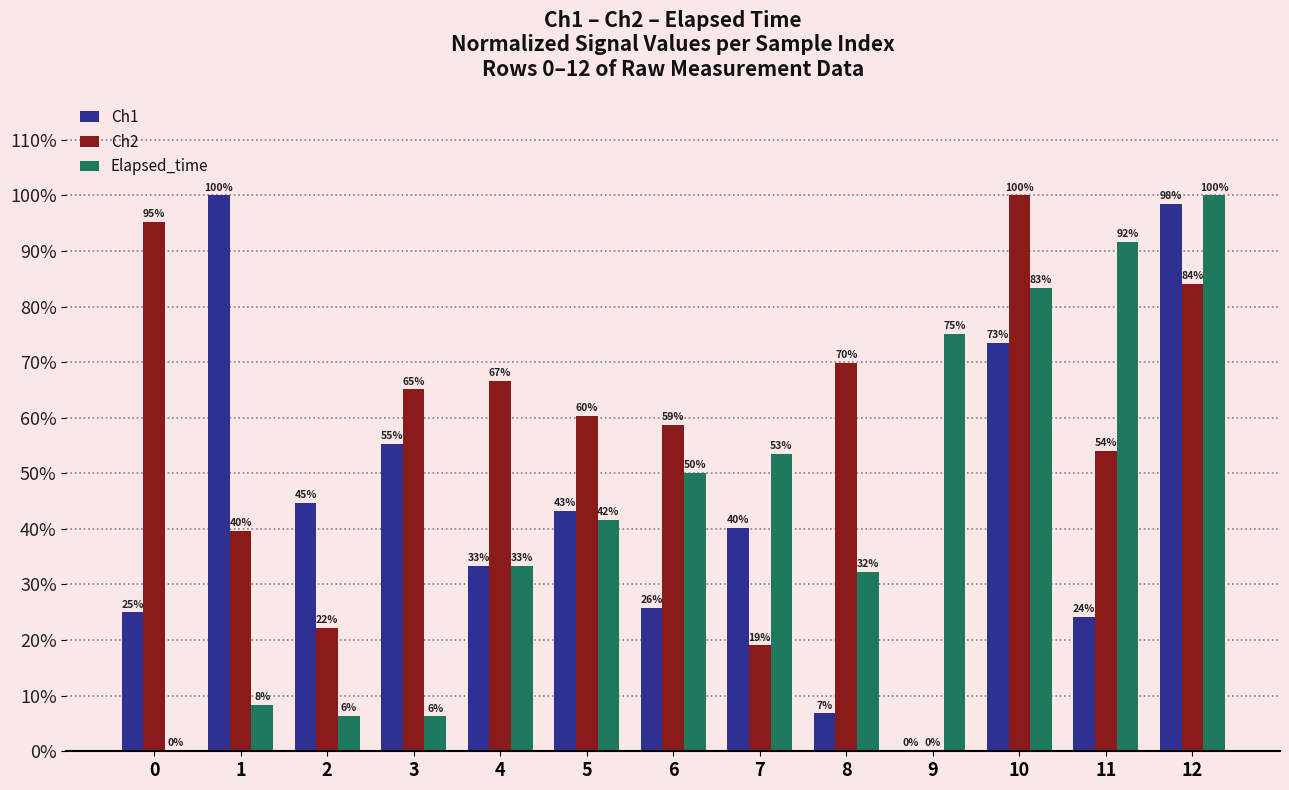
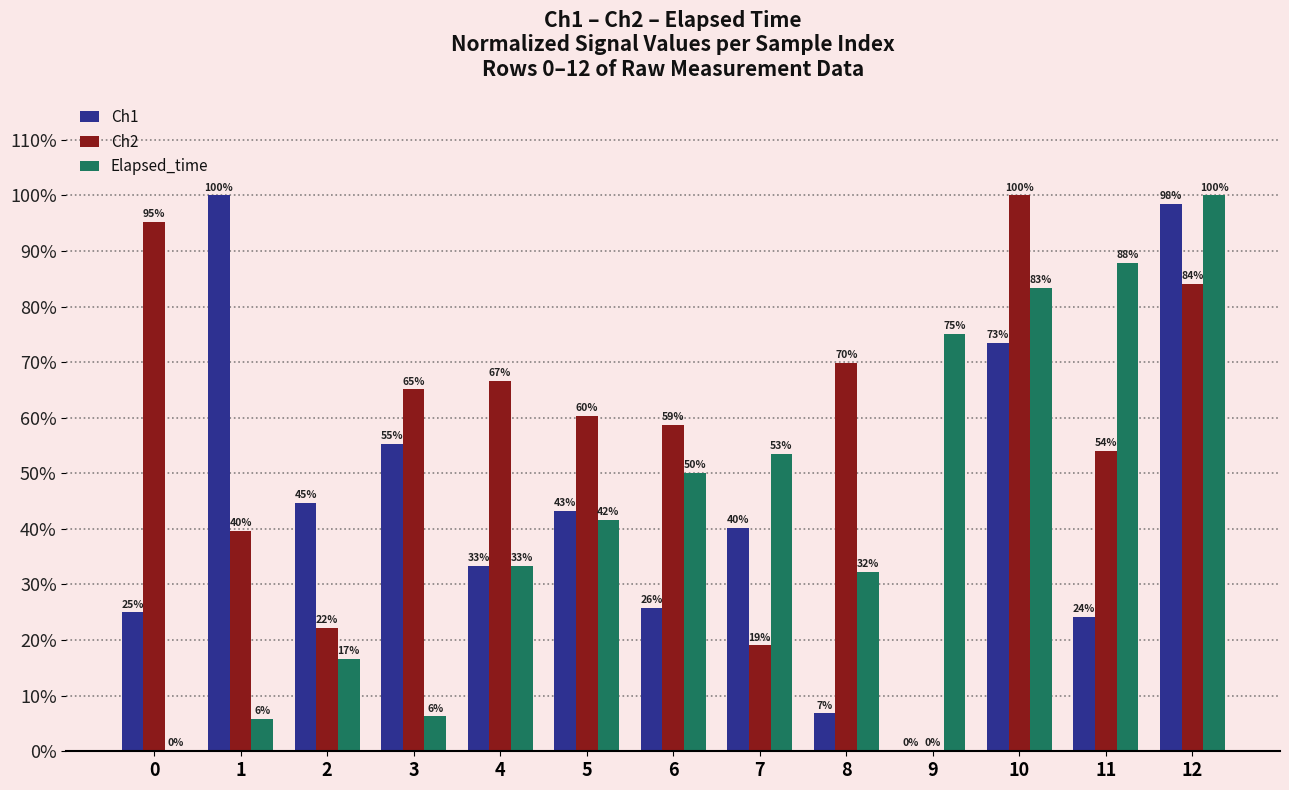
Elapsed_time, 1: 8% -> 6%
Elapsed_time, 2: 6% -> 17%
Elapsed_time, 11: 92% -> 88%
